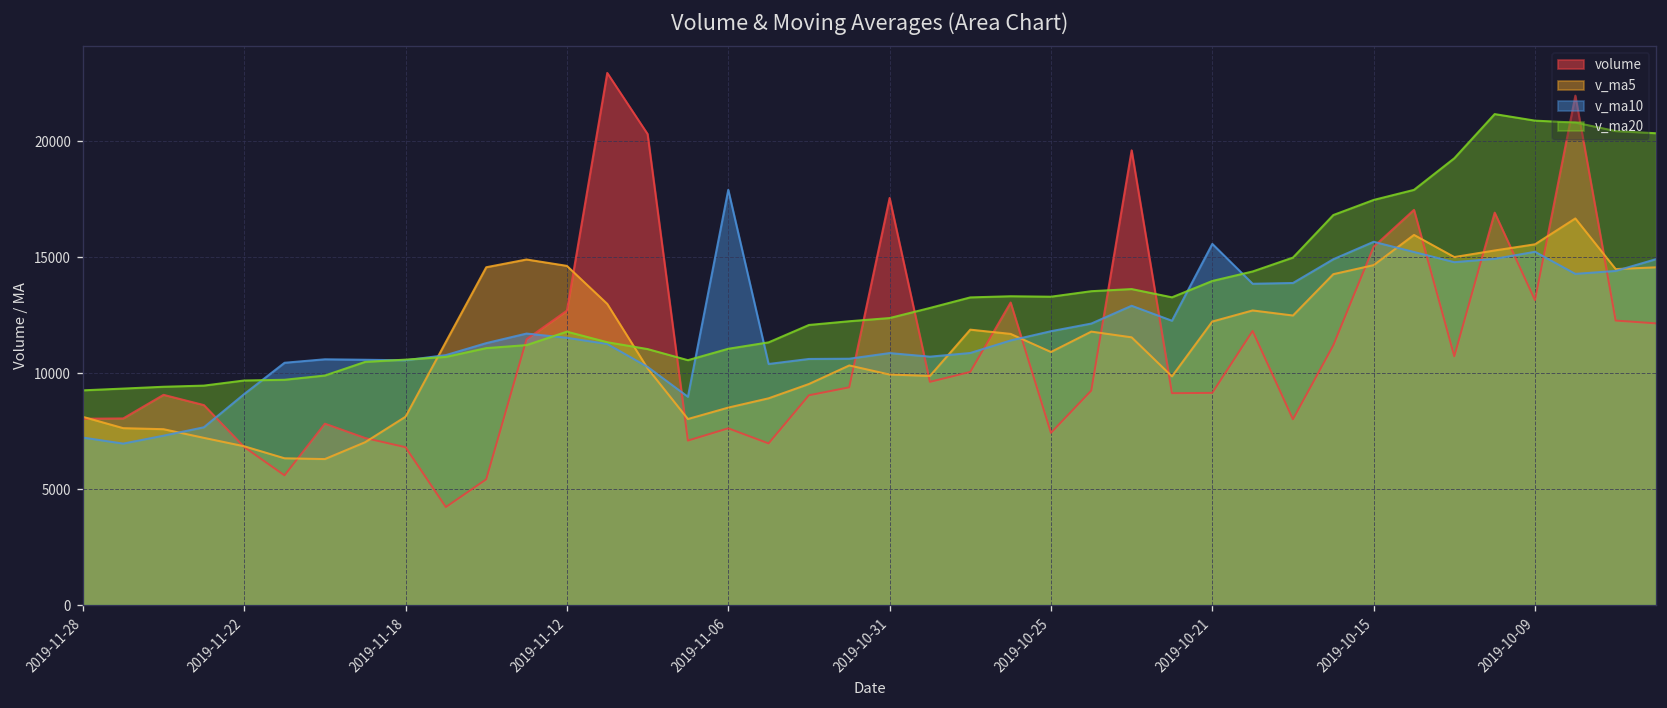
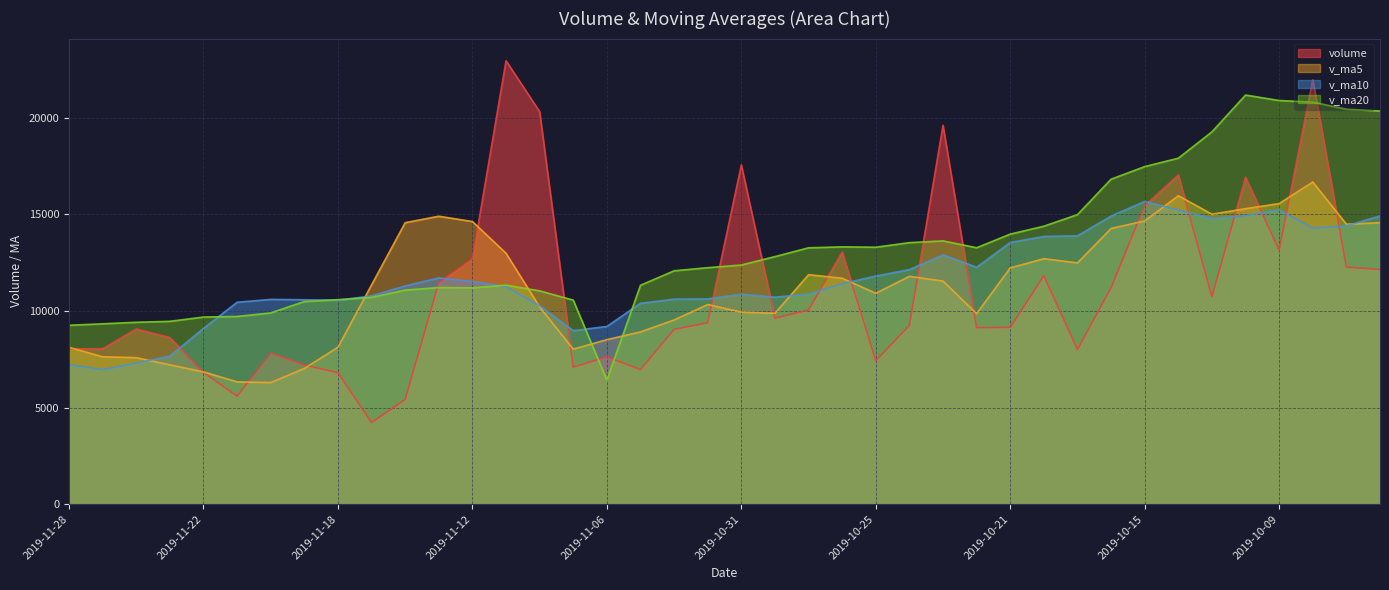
v_ma20, 2019-11-12: 11800 -> 11200
v_ma10, 2019-11-06: 17900 -> 9200
v_ma20, 2019-11-06: 11100 -> 6400
v_ma10, 2019-10-21: 15600 -> 13600
